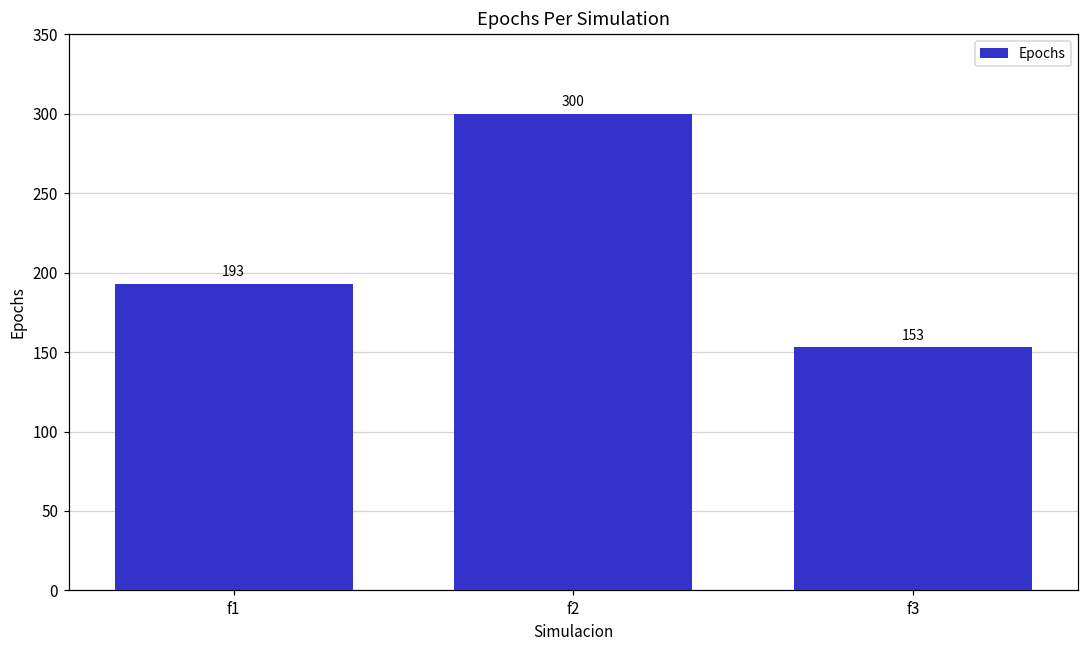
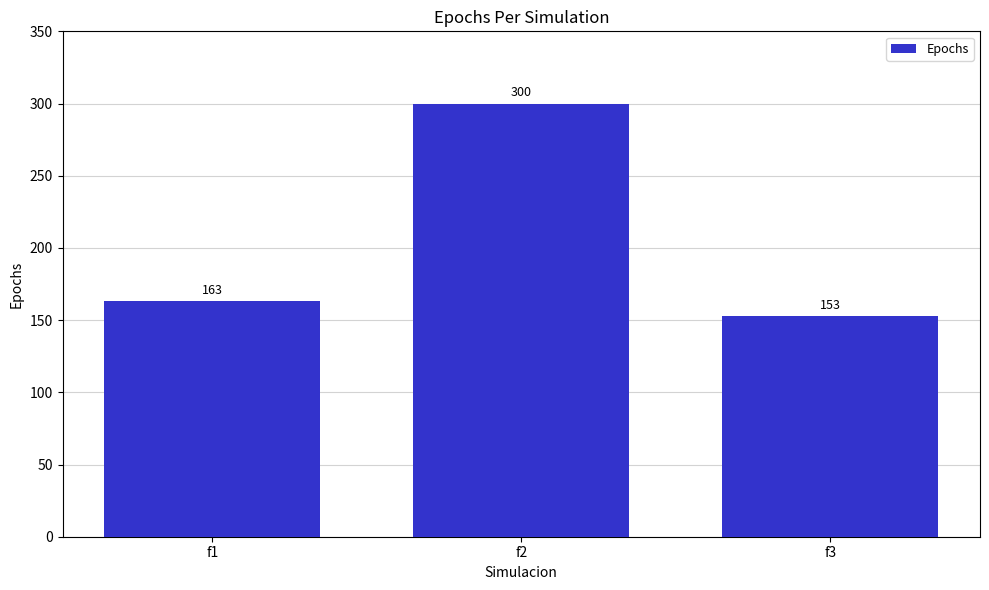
f1: 193 -> 163
